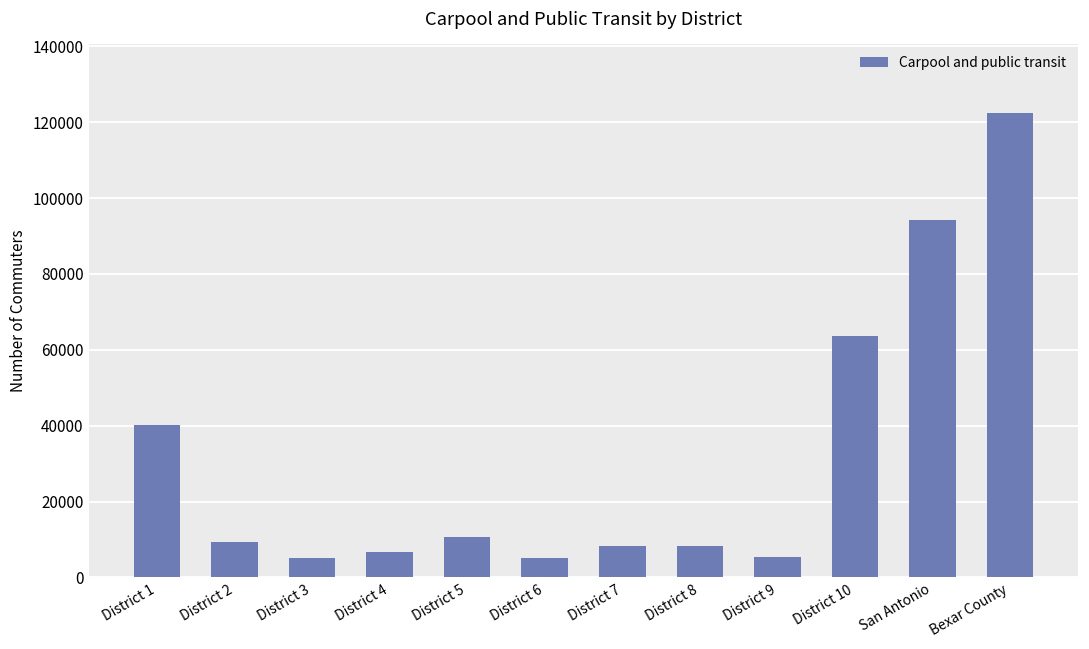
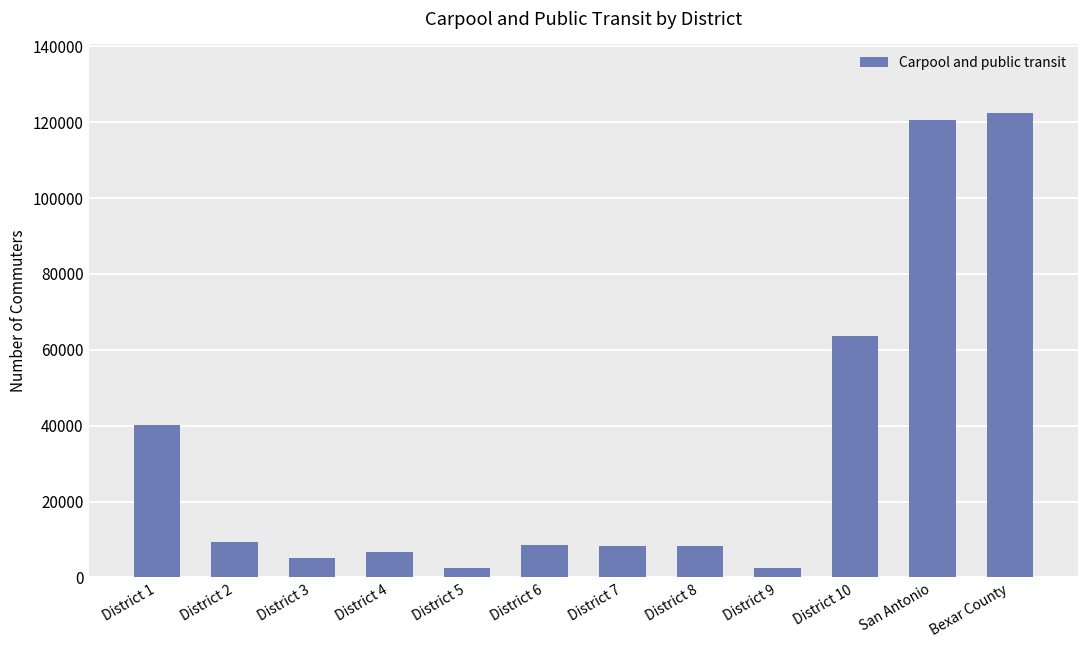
District 5: 11000 -> 3000
District 6: 5000 -> 9000
District 9: 5000 -> 2000
San Antonio: 94000 -> 121000
